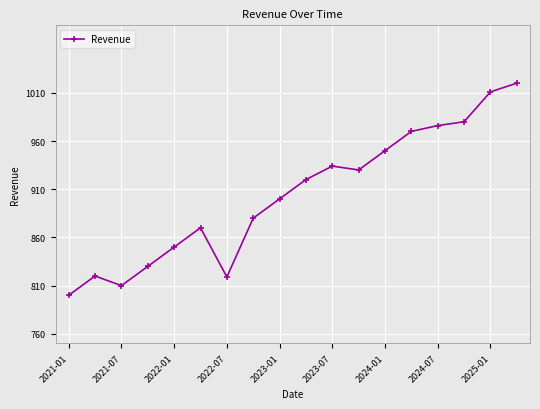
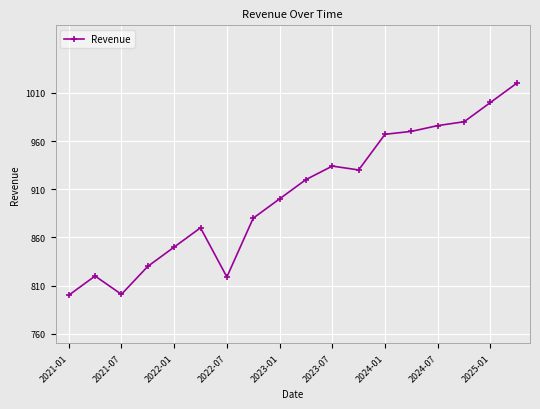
2021-07: 810 -> 800
2024-01: 950 -> 970
2025-01: 1010 -> 1000
